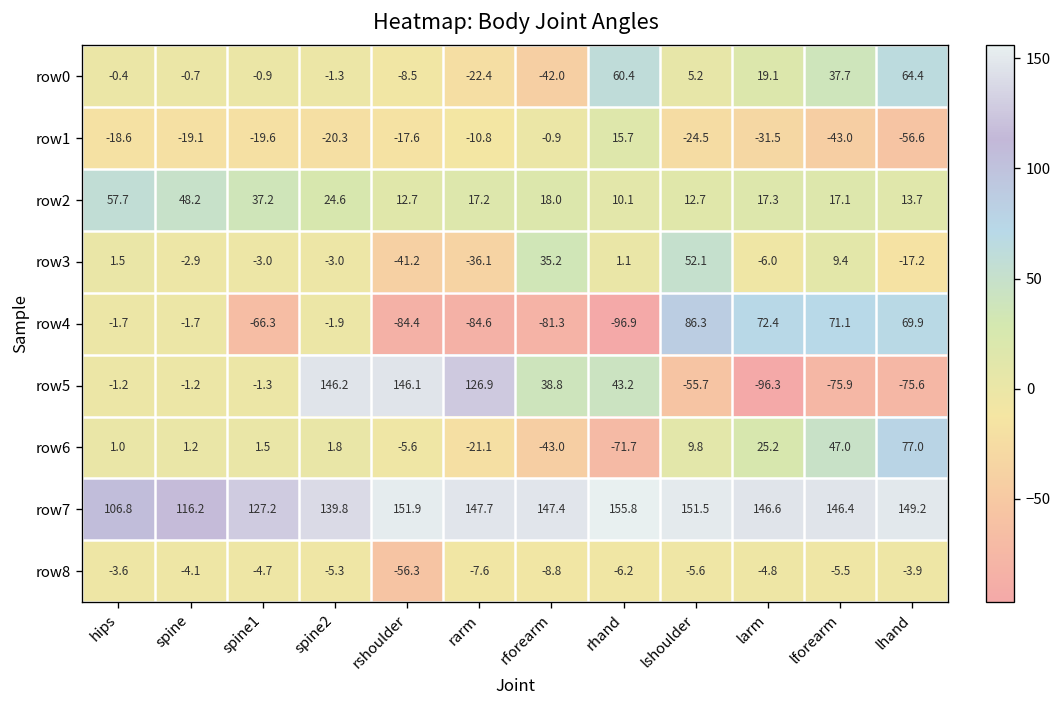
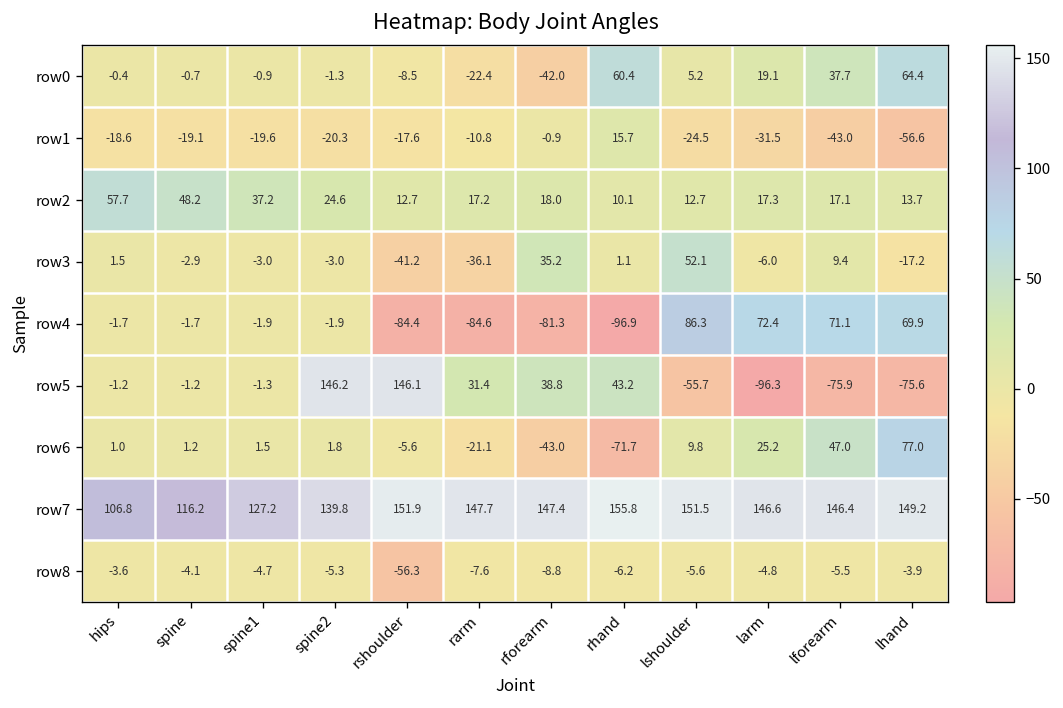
row4, spine1: -66.3 -> -1.9
row5, rarm: 126.9 -> 31.4
